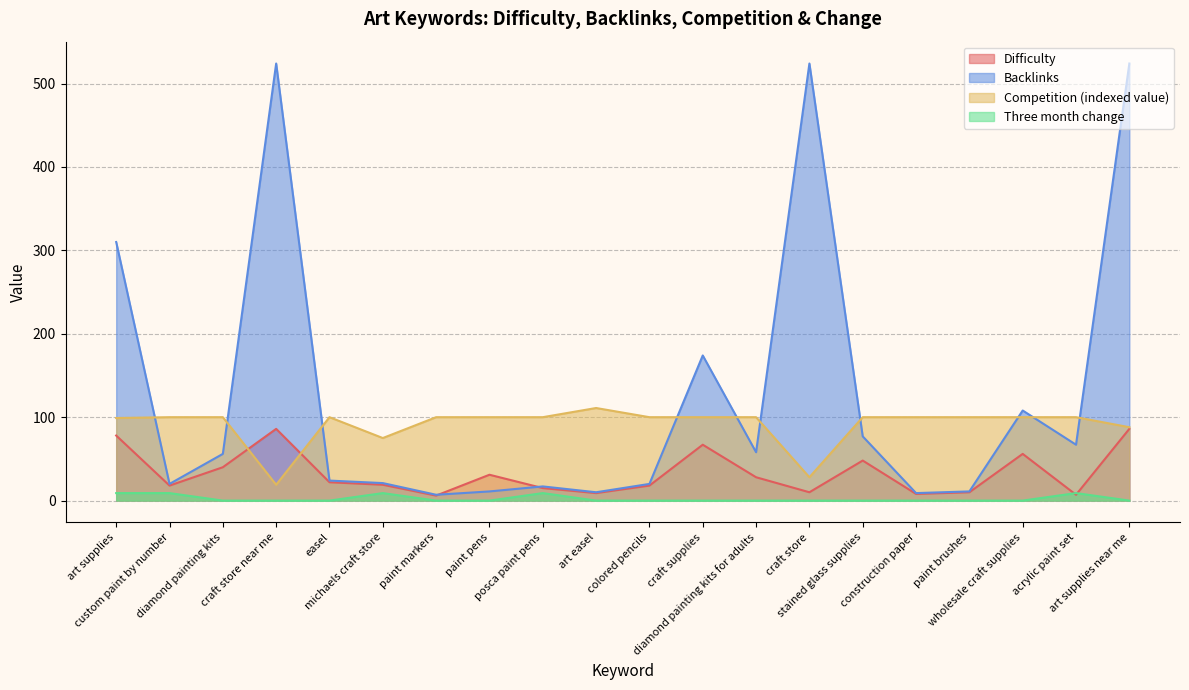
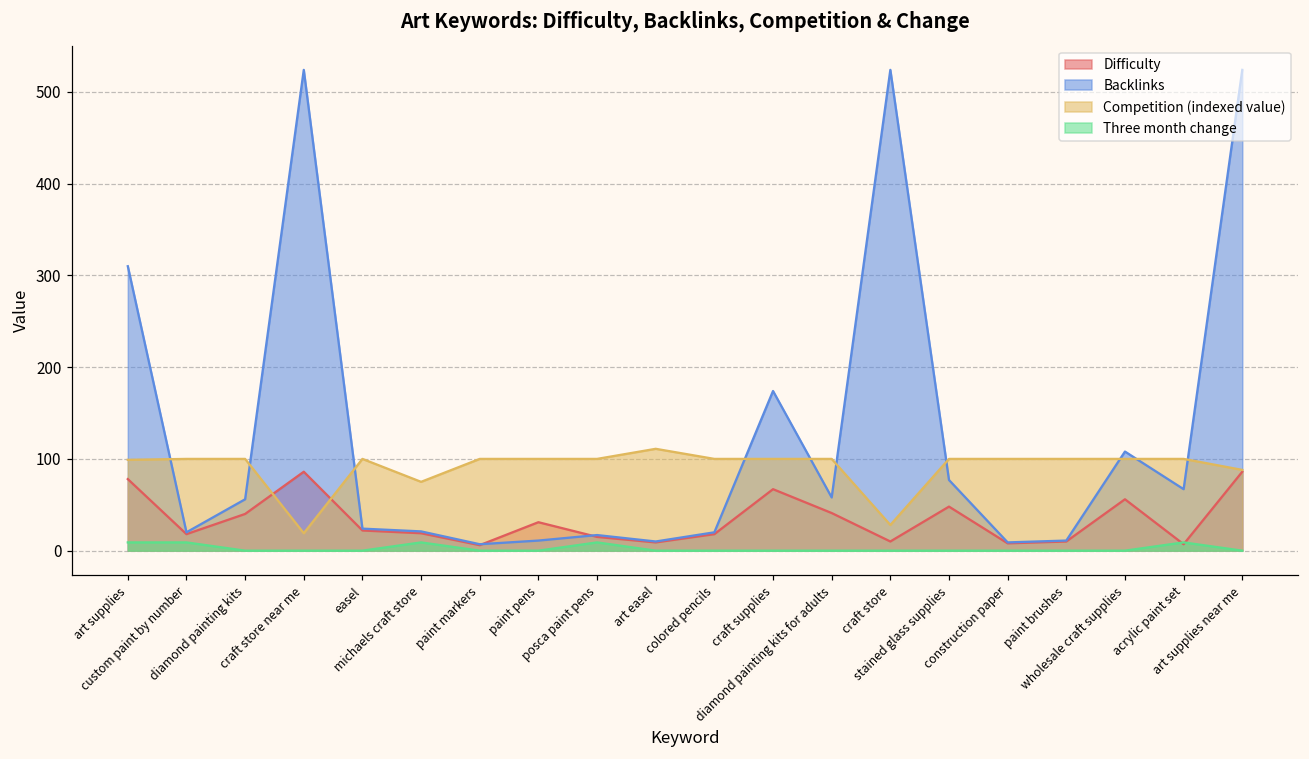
Difficulty, diamond painting kits for adults: 30 -> 40
